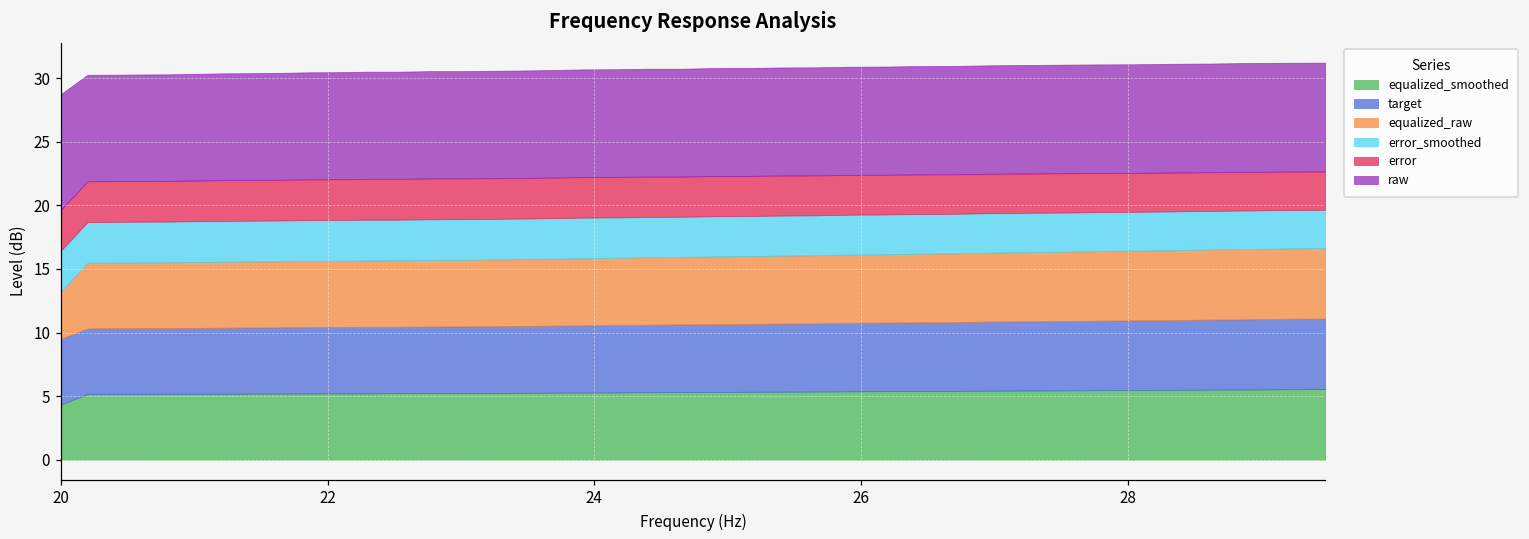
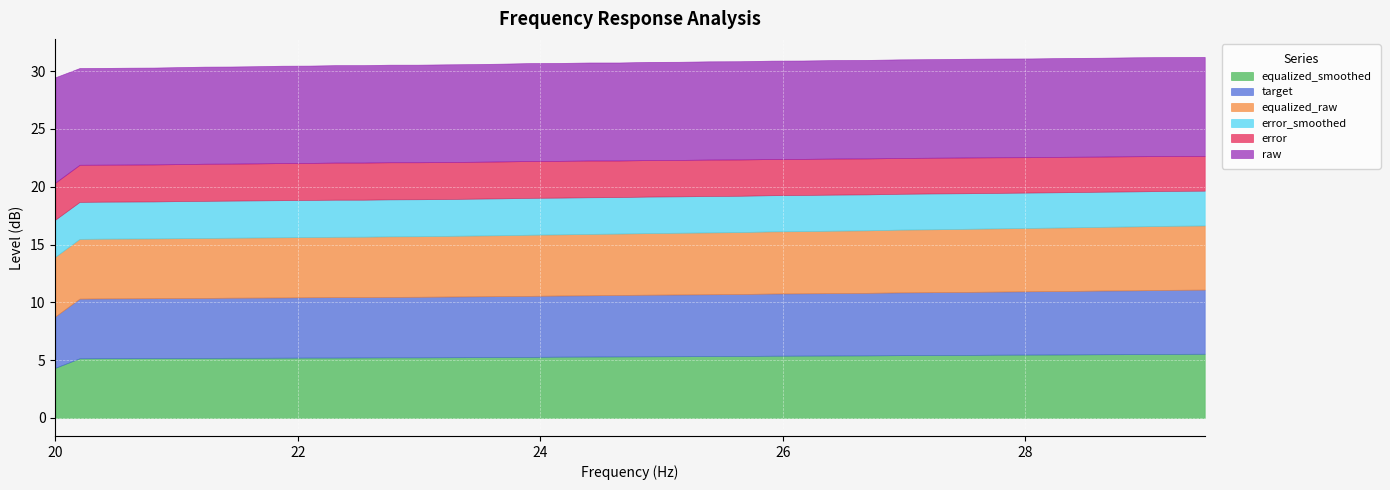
target, 20: 5.2 -> 4.4
equalized_raw, 20: 3.7 -> 5.2
